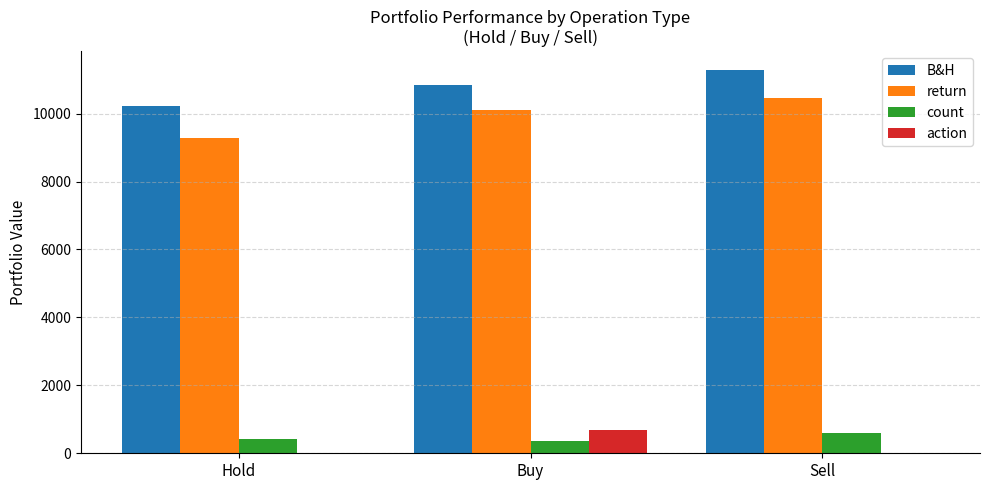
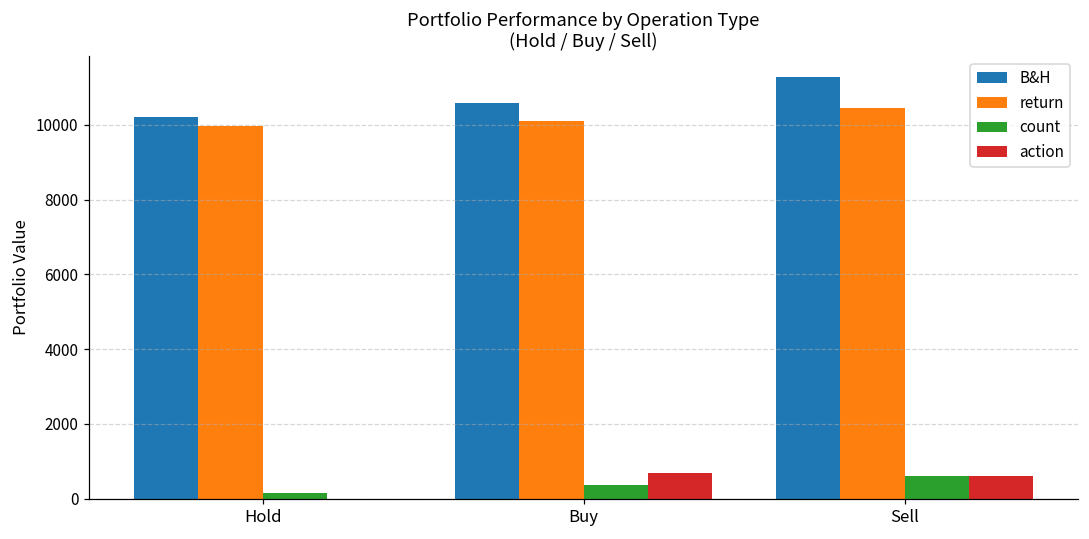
return, Hold: 9300 -> 10000
count, Hold: 400 -> 200
B&H, Buy: 10800 -> 10600
action, Sell: 0 -> 600
